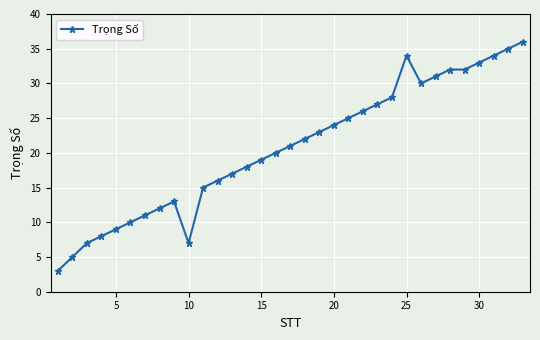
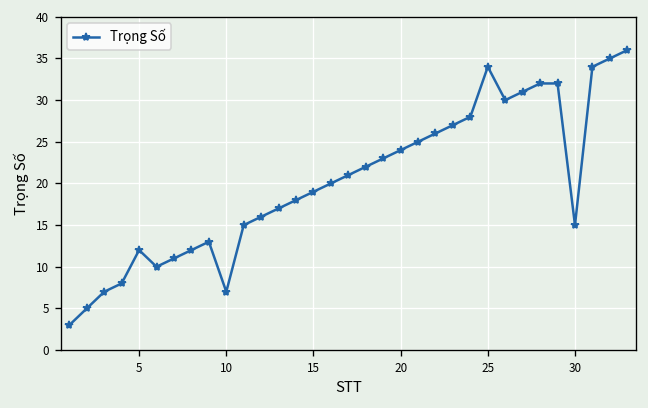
5: 9 -> 12
30: 33 -> 15
